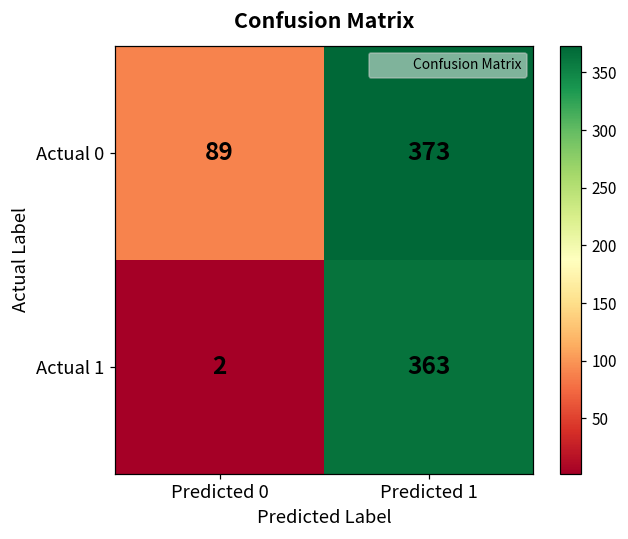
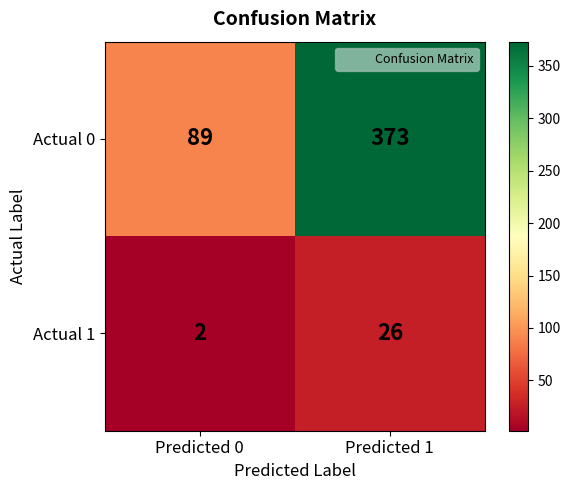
Actual 1, Predicted 1: 363 -> 26
